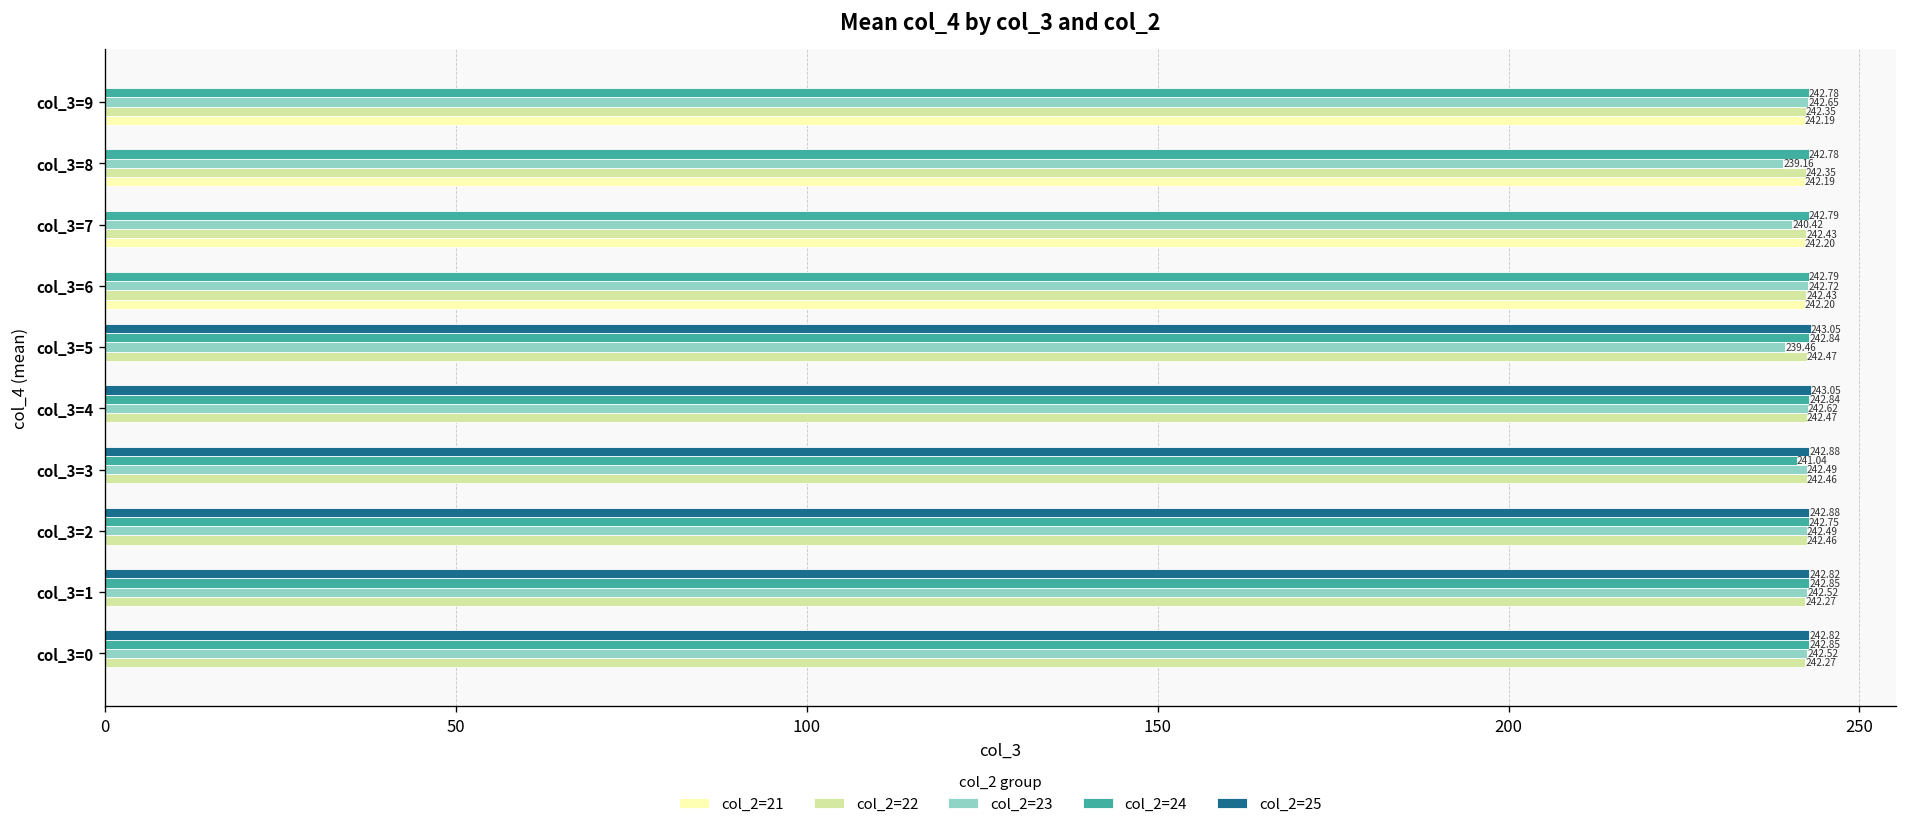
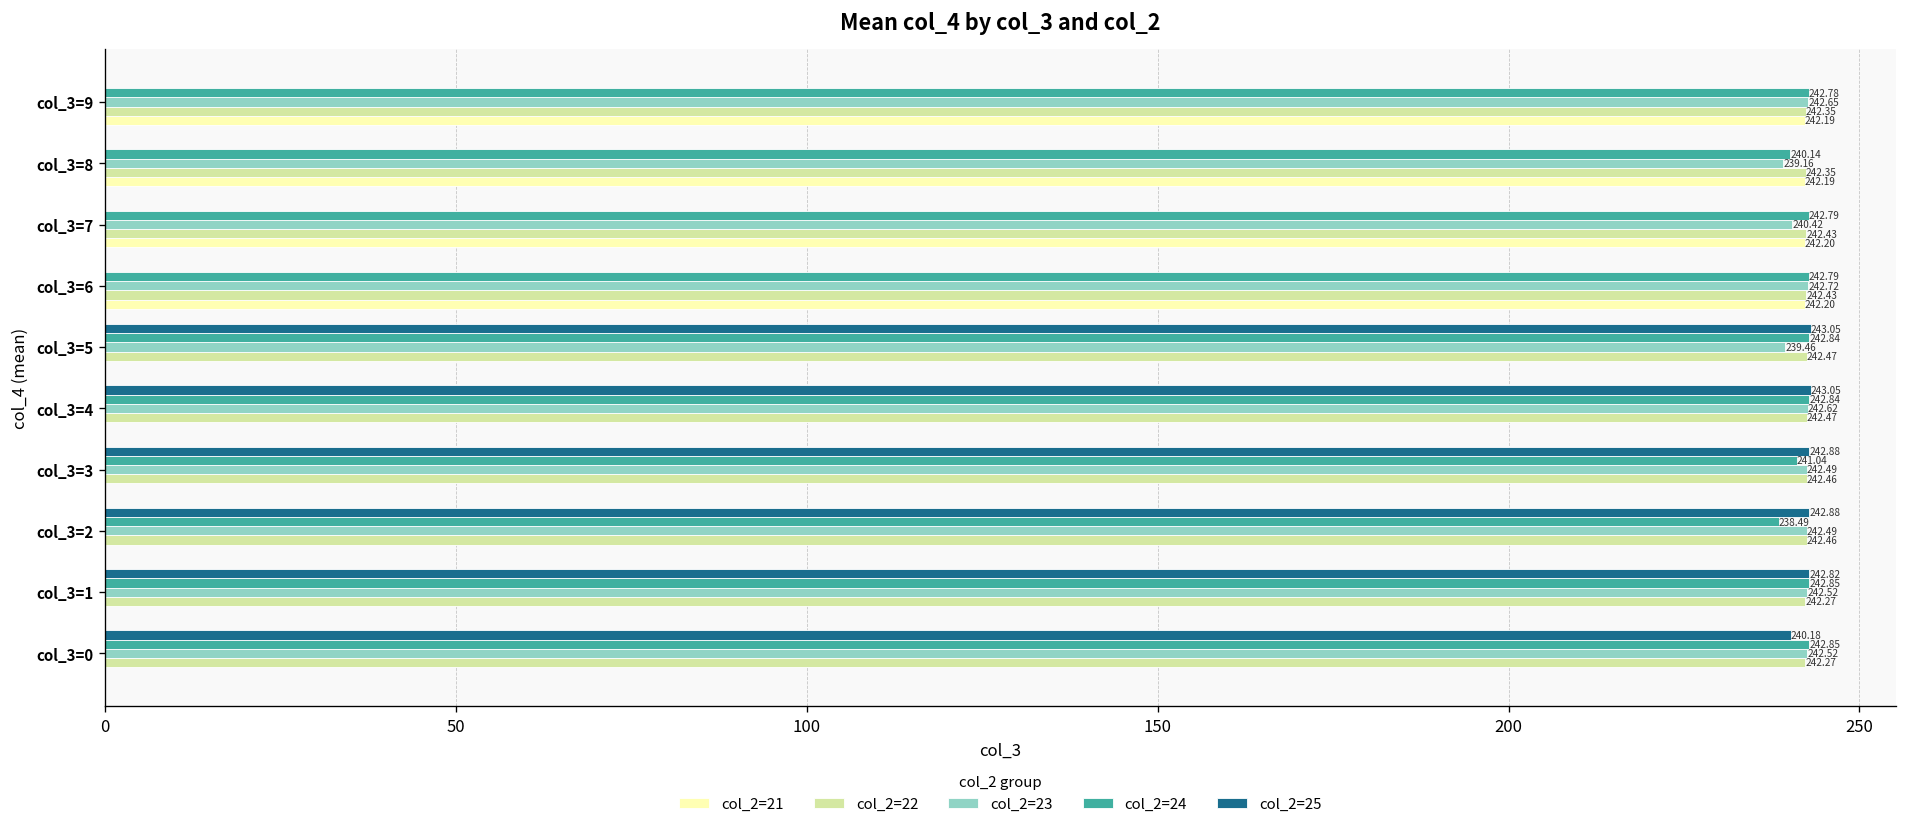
col_2=24, col_3=8: 242.78 -> 240.14
col_2=24, col_3=2: 242.75 -> 238.49
col_2=25, col_3=0: 242.82 -> 240.18
